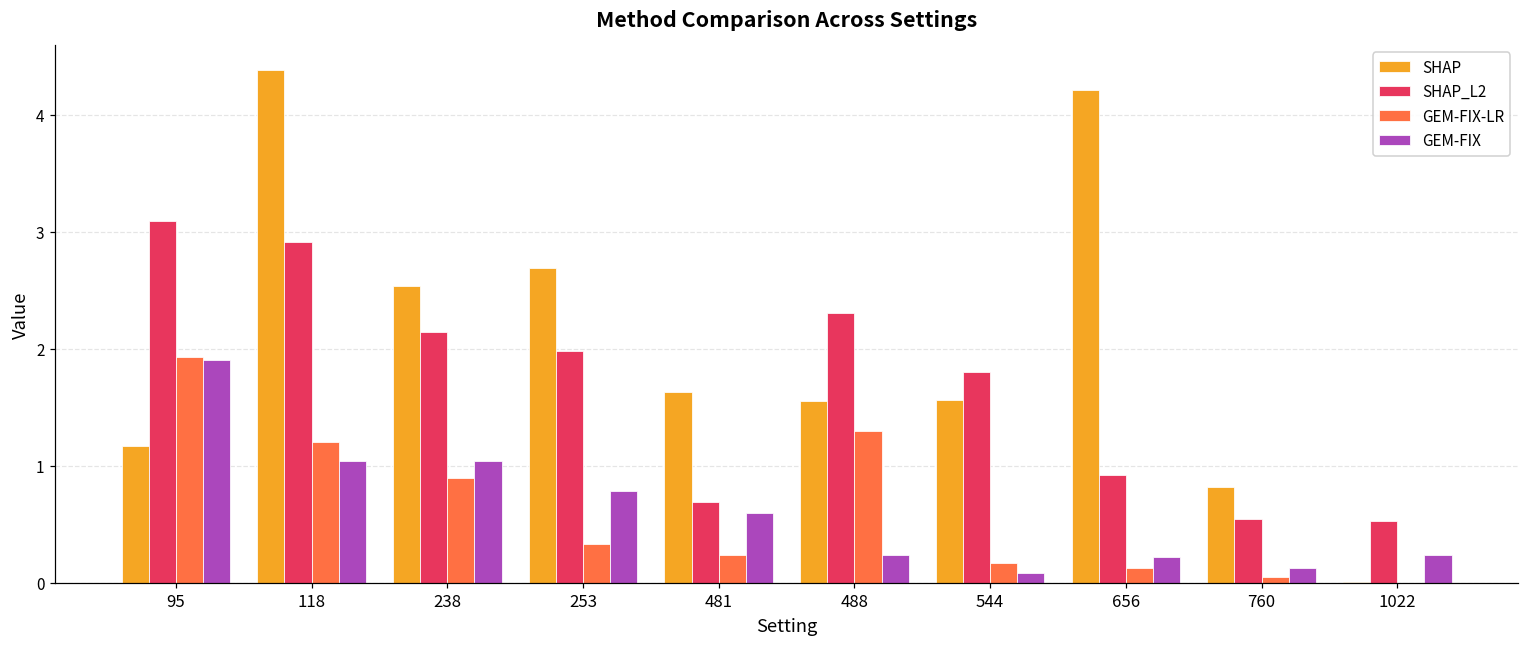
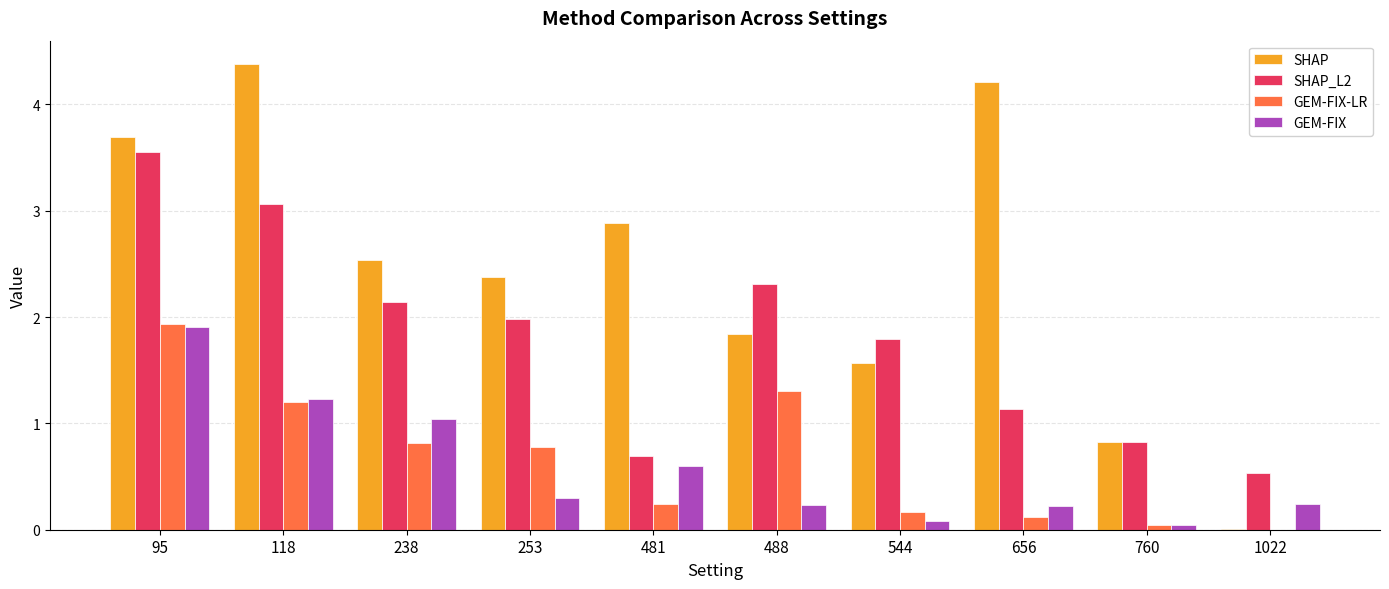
SHAP, 95: 1.17 -> 3.70
SHAP_L2, 95: 3.09 -> 3.55
SHAP_L2, 118: 2.92 -> 3.06
GEM-FIX, 118: 1.04 -> 1.23
GEM-FIX-LR, 238: 0.89 -> 0.81
SHAP, 253: 2.70 -> 2.37
GEM-FIX-LR, 253: 0.33 -> 0.78
GEM-FIX, 253: 0.78 -> 0.29
SHAP, 481: 1.63 -> 2.88
SHAP, 488: 1.55 -> 1.84
SHAP_L2, 656: 0.92 -> 1.13
SHAP_L2, 760: 0.54 -> 0.83
GEM-FIX, 760: 0.13 -> 0.05
